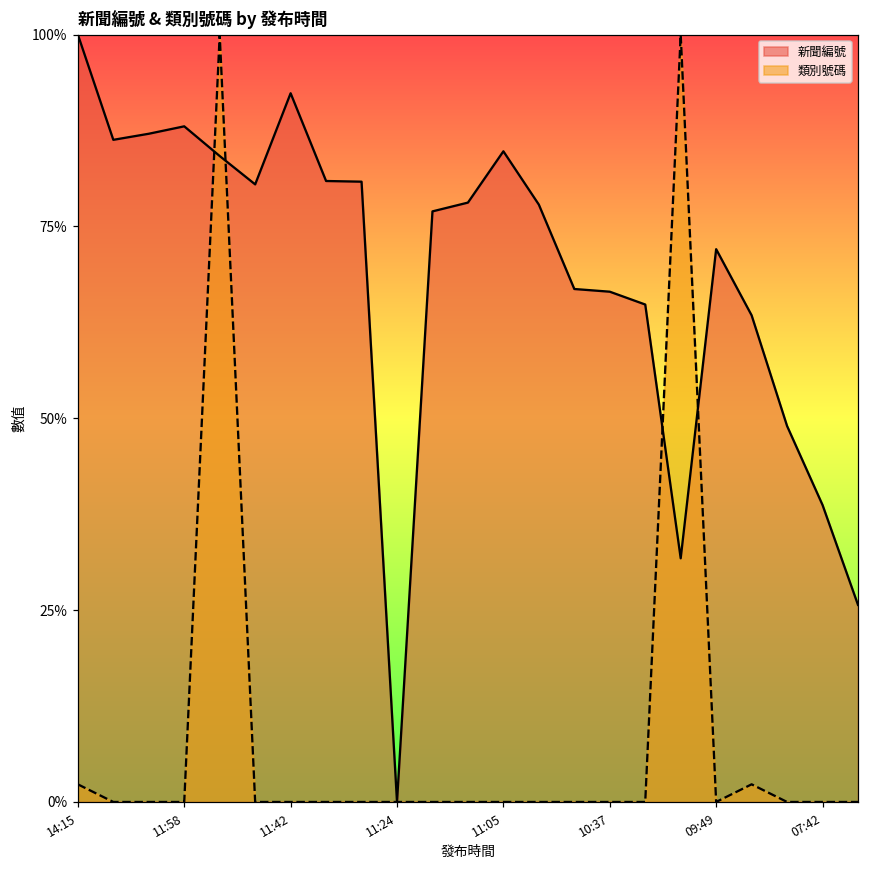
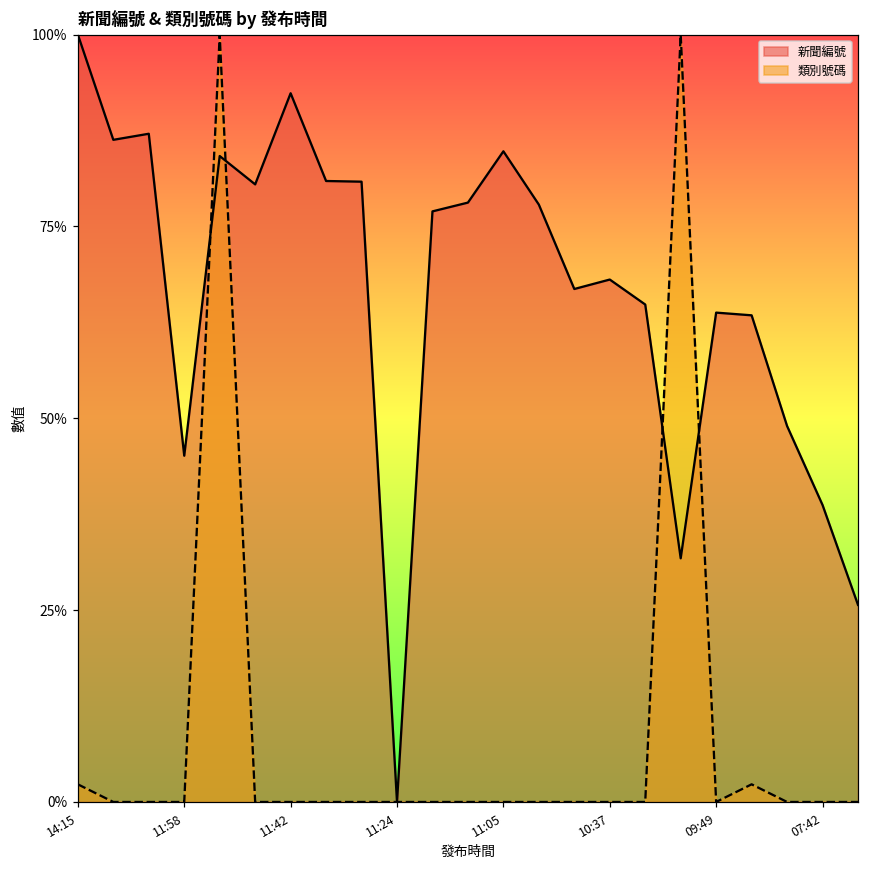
新聞編號, 11:58: 88% -> 45%
新聞編號, 10:37: 66% -> 68%
新聞編號, 09:49: 72% -> 64%
